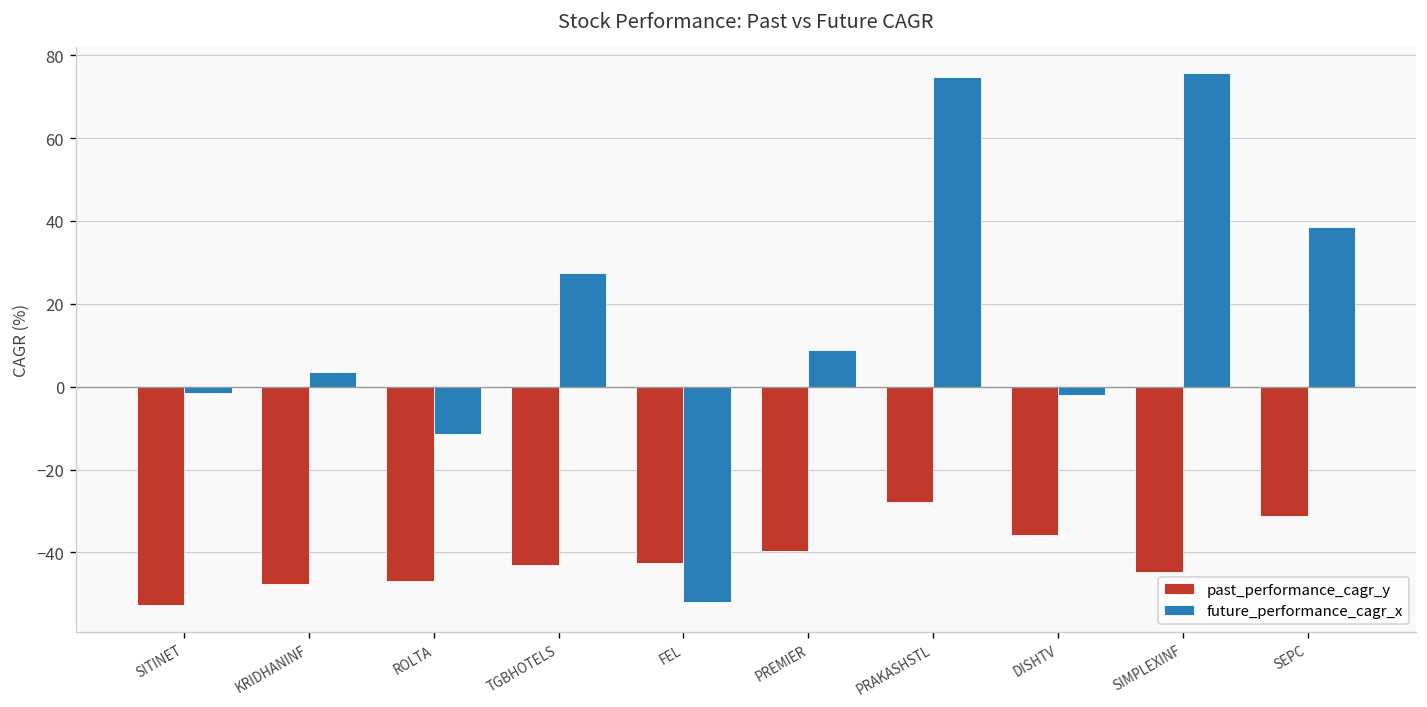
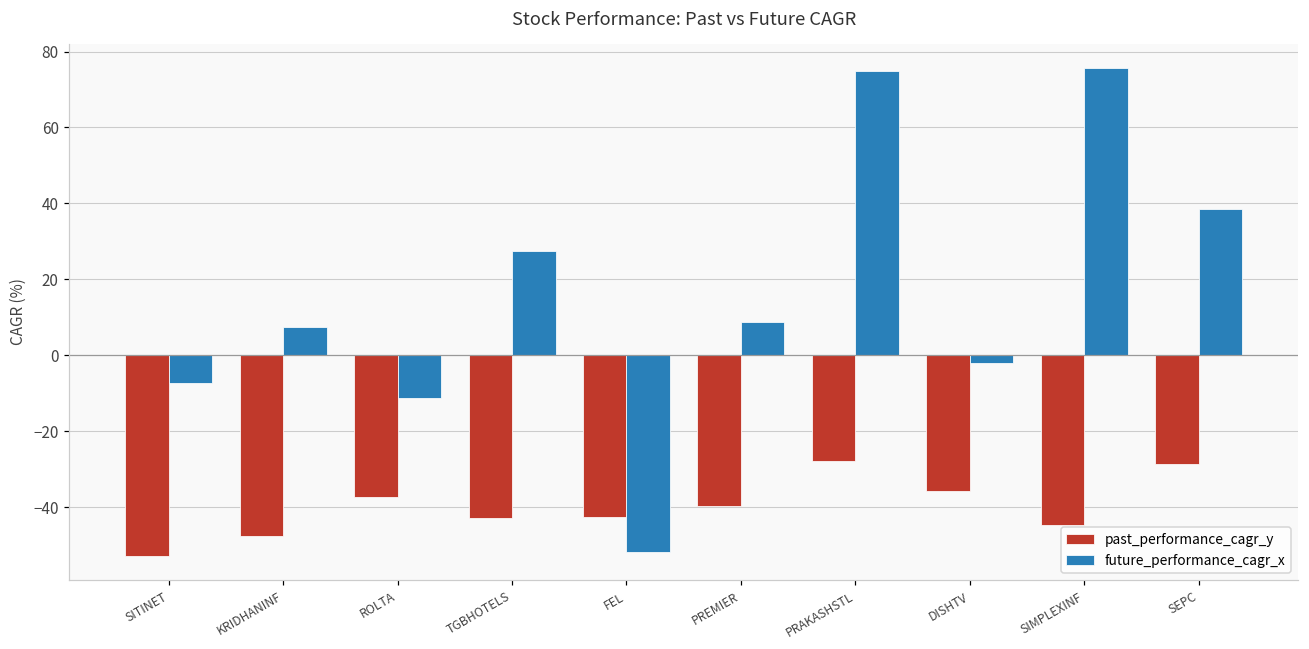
future_performance_cagr_x, SITINET: -1 -> -7
future_performance_cagr_x, KRIDHANINF: 4 -> 7
past_performance_cagr_y, ROLTA: -47 -> -37
past_performance_cagr_y, SEPC: -31 -> -29
